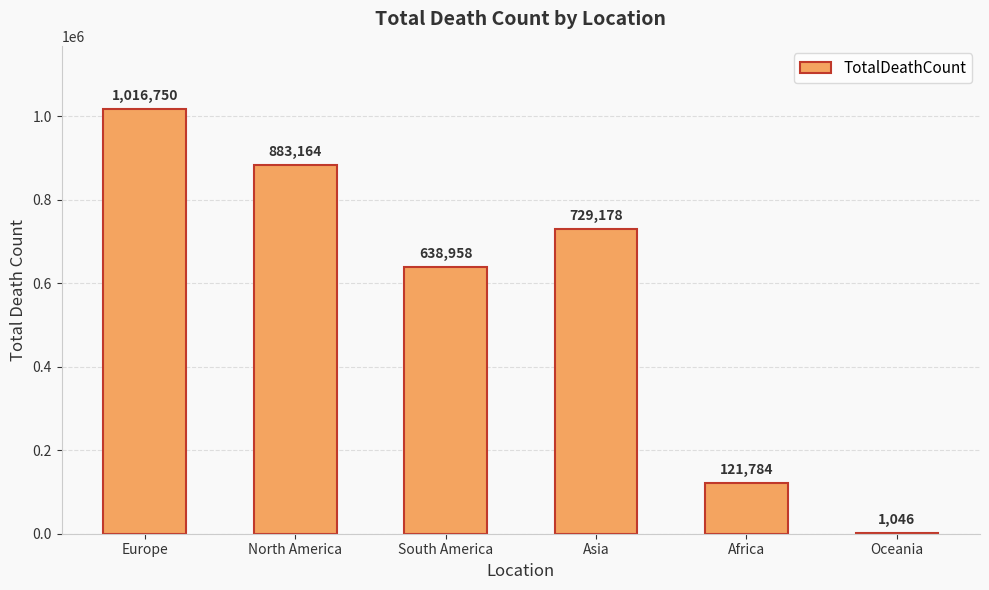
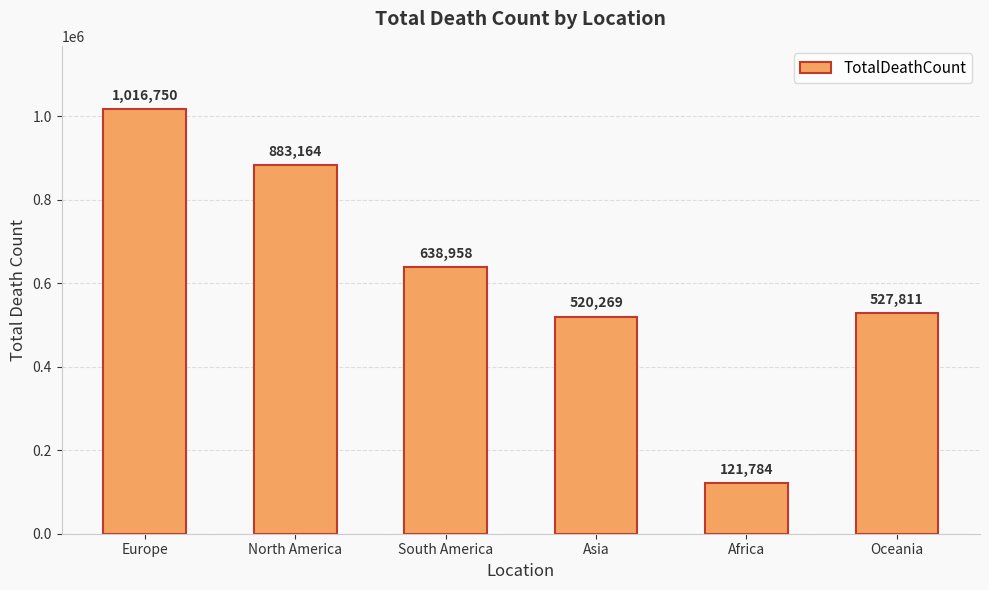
Asia: 729,178 -> 520,269
Oceania: 1,046 -> 527,811
